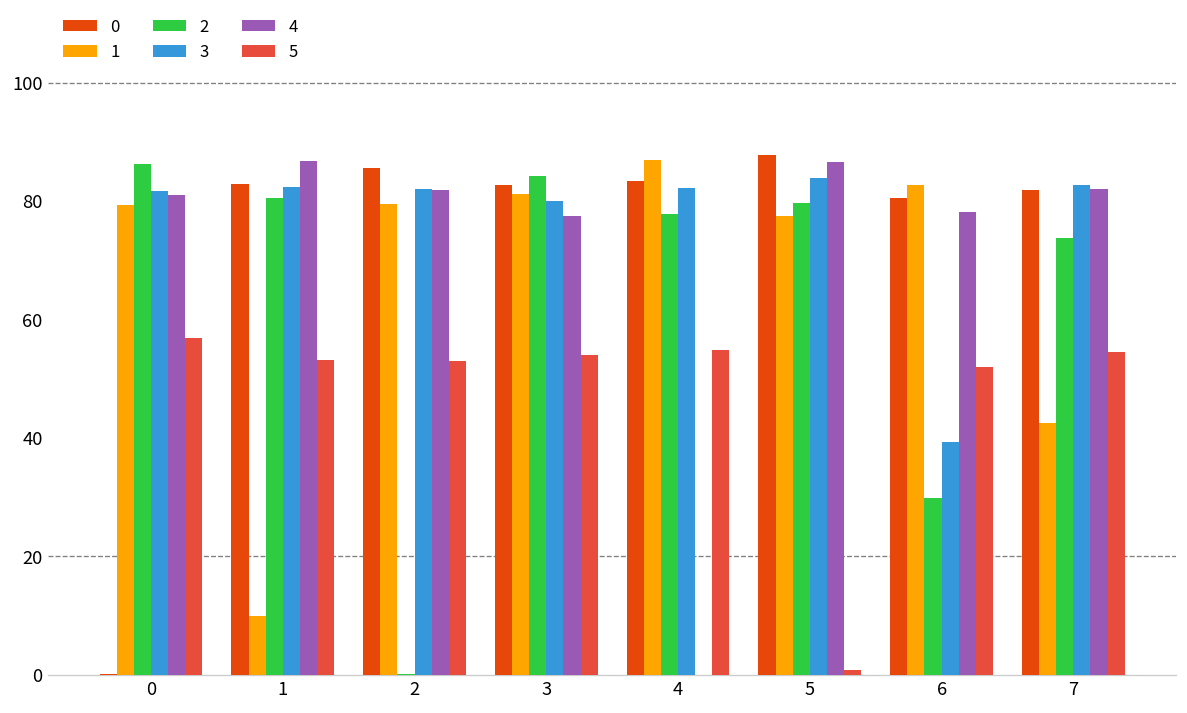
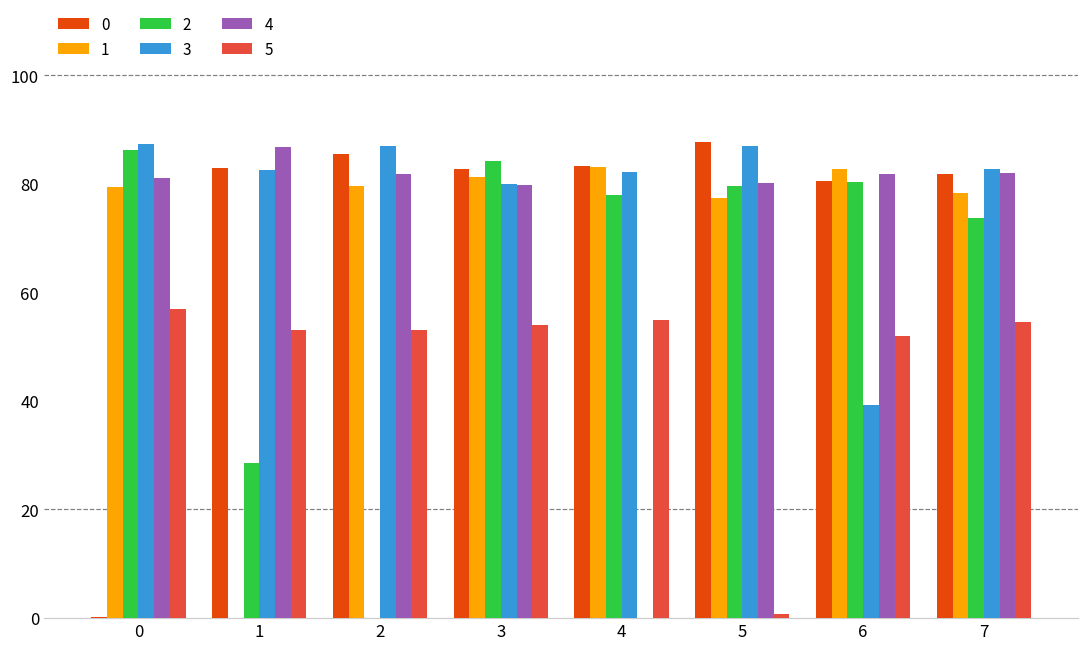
3, 0: 82 -> 87
1, 1: 10 -> 0
2, 1: 81 -> 28
3, 2: 82 -> 87
4, 3: 77 -> 80
1, 4: 87 -> 83
3, 5: 84 -> 87
4, 5: 87 -> 80
2, 6: 30 -> 80
4, 6: 78 -> 82
1, 7: 43 -> 78
